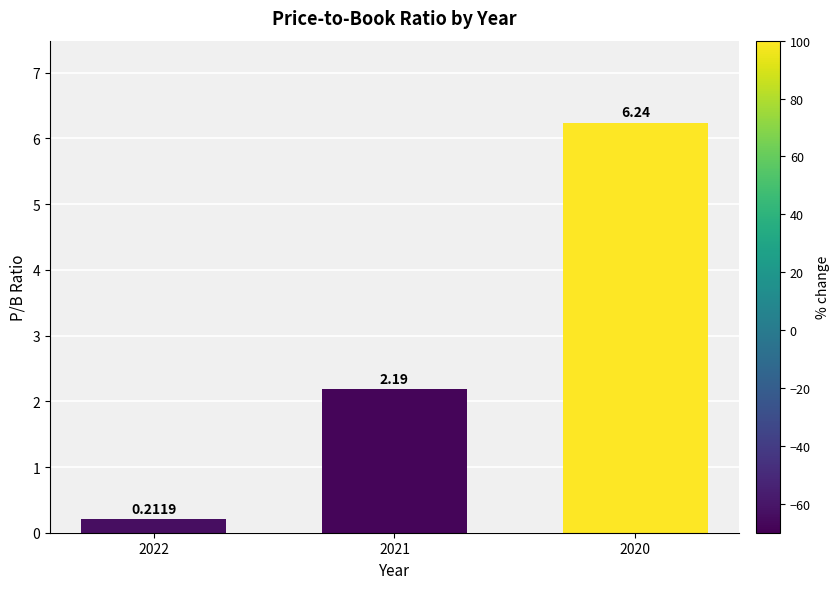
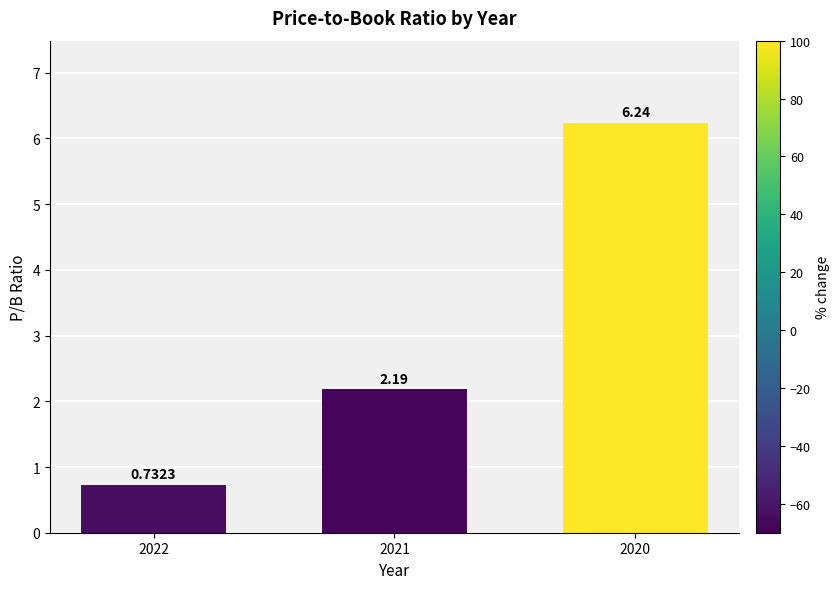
2022: 0.2119 -> 0.7323
